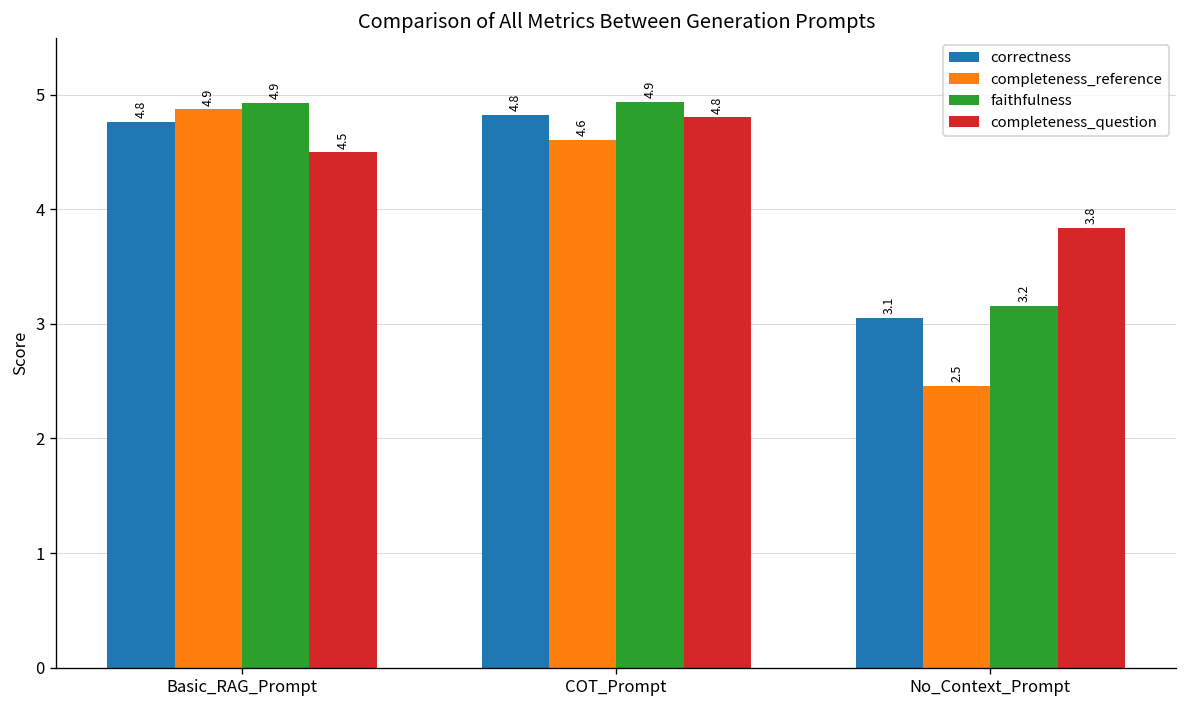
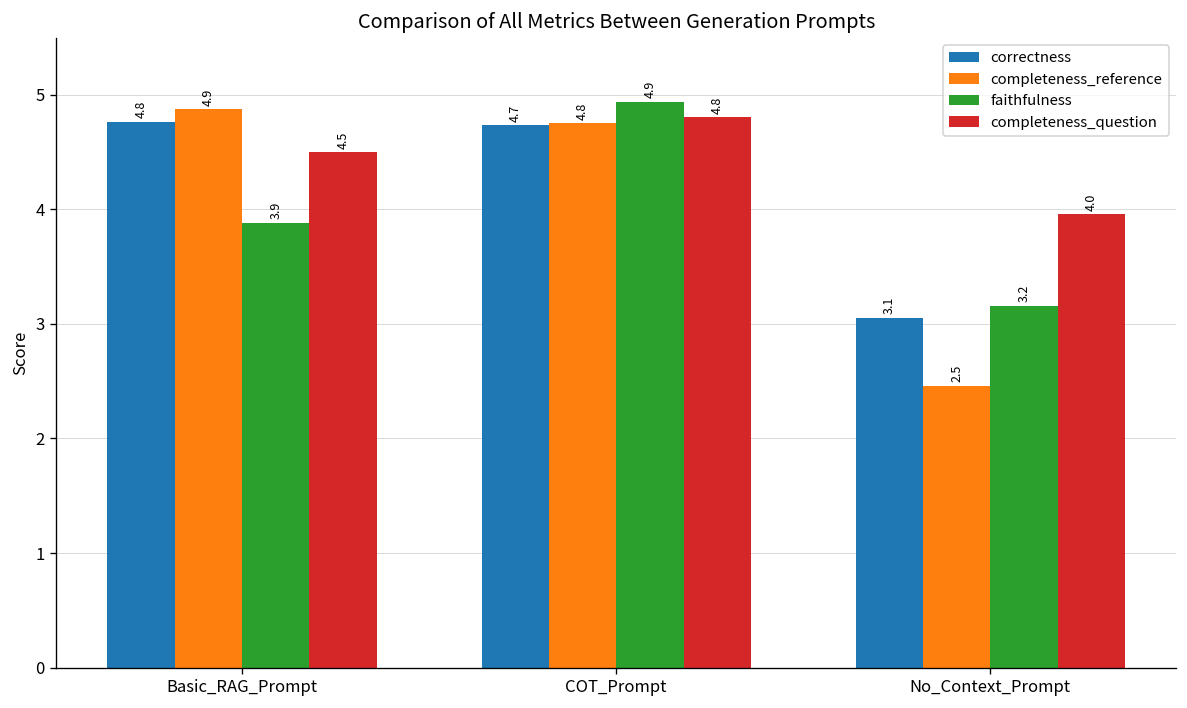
faithfulness, Basic_RAG_Prompt: 4.9 -> 3.9
correctness, COT_Prompt: 4.8 -> 4.7
completeness_reference, COT_Prompt: 4.6 -> 4.8
completeness_question, No_Context_Prompt: 3.8 -> 4.0
